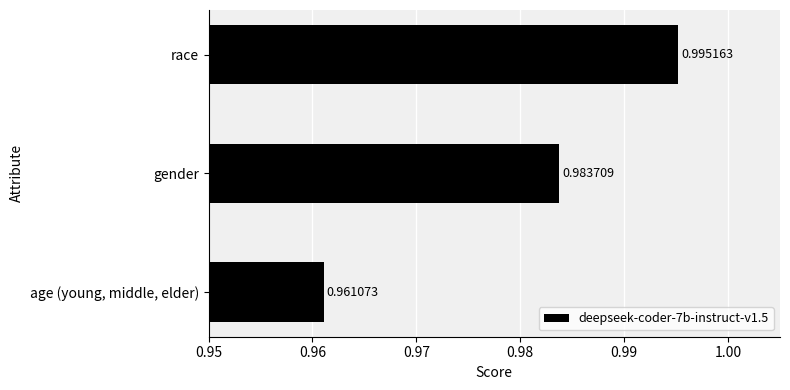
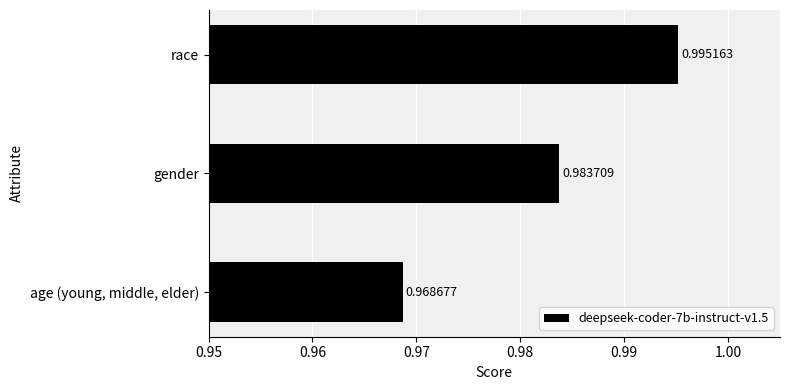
age (young, middle, elder): 0.961073 -> 0.968677
